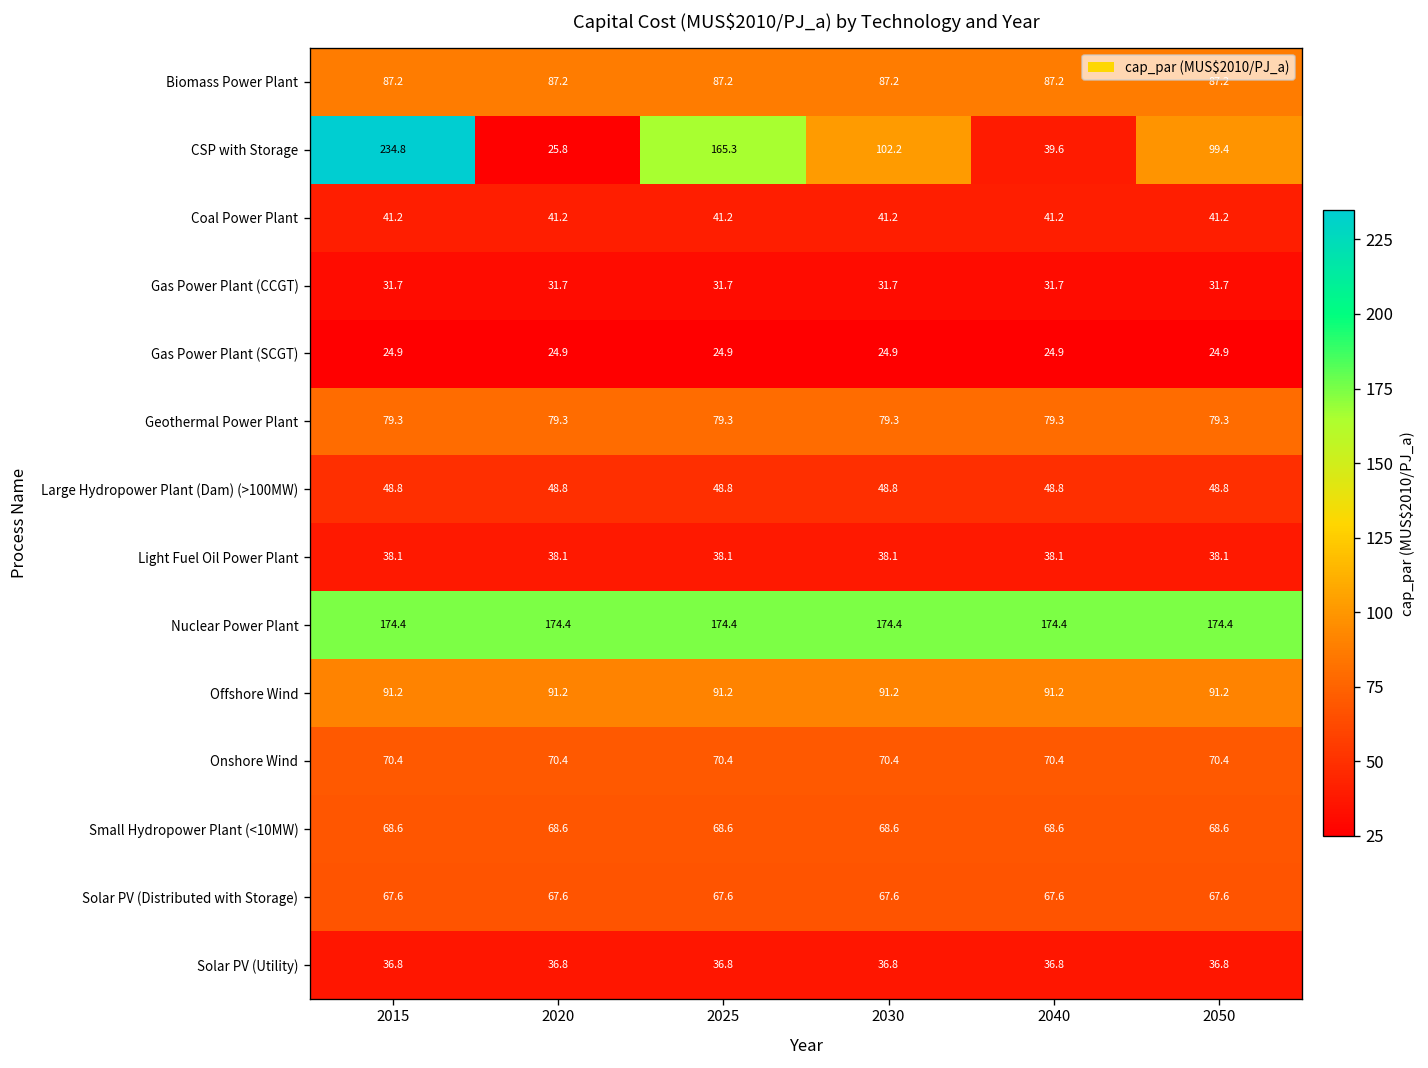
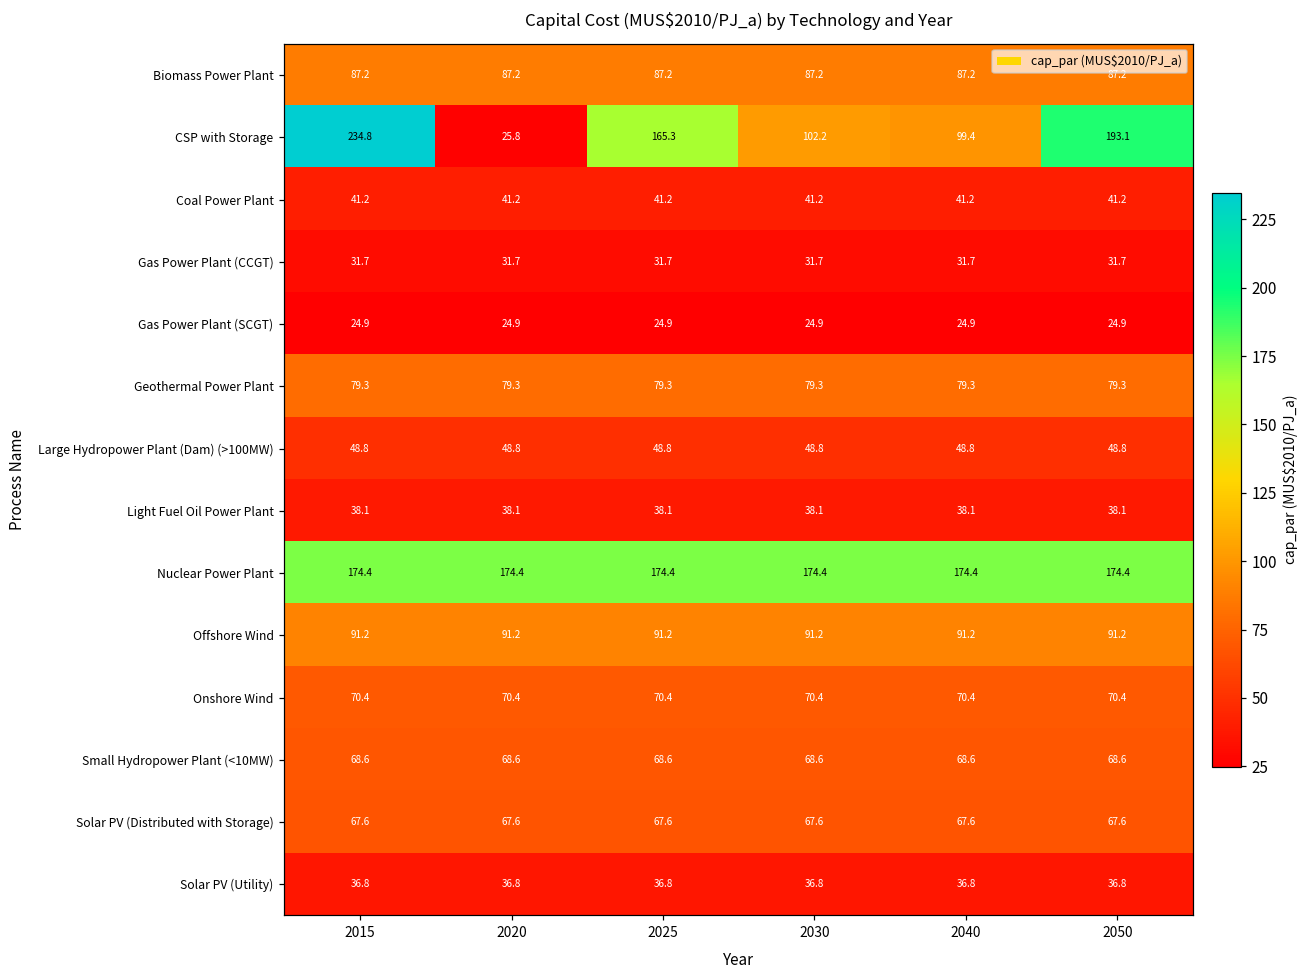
CSP with Storage, 2040: 39.6 -> 99.4
CSP with Storage, 2050: 99.4 -> 193.1
